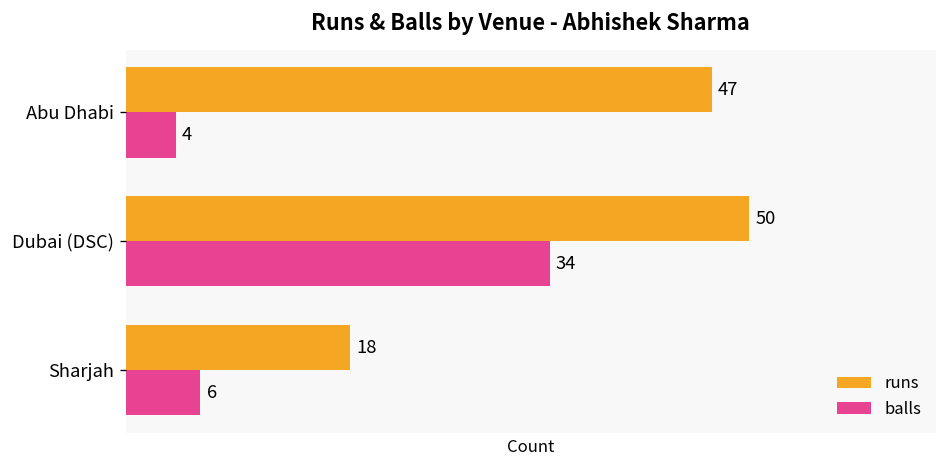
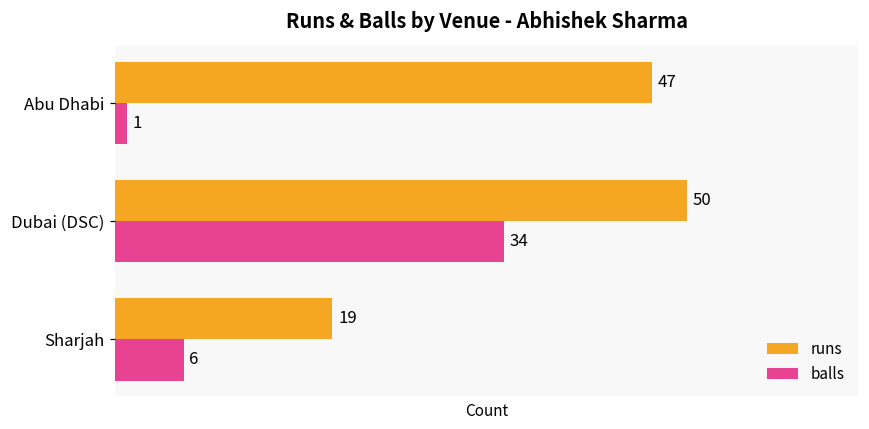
balls, Abu Dhabi: 4 -> 1
runs, Sharjah: 18 -> 19
